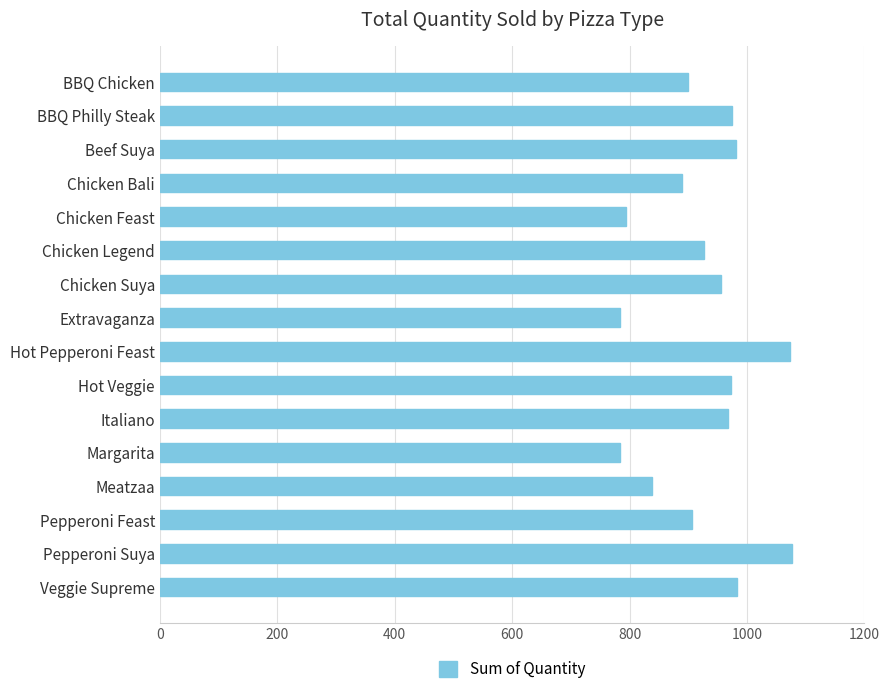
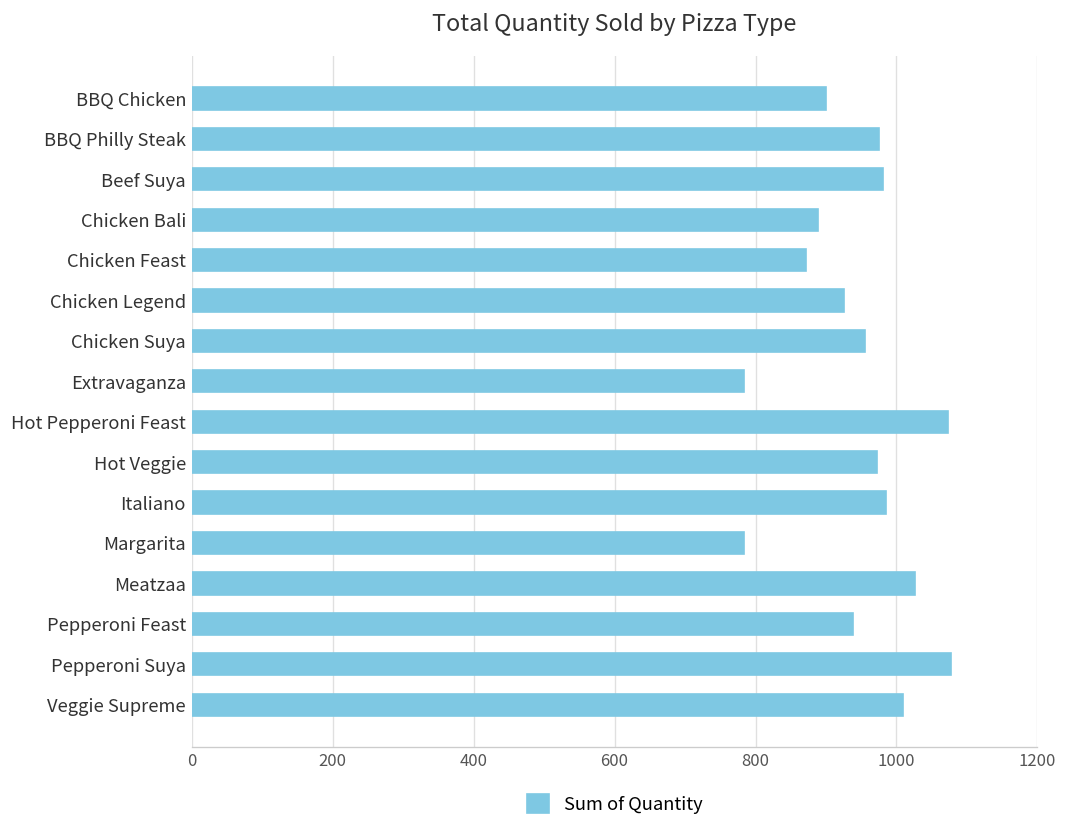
Chicken Feast: 790 -> 870
Italiano: 970 -> 990
Meatzaa: 840 -> 1030
Pepperoni Feast: 910 -> 940
Veggie Supreme: 980 -> 1010
